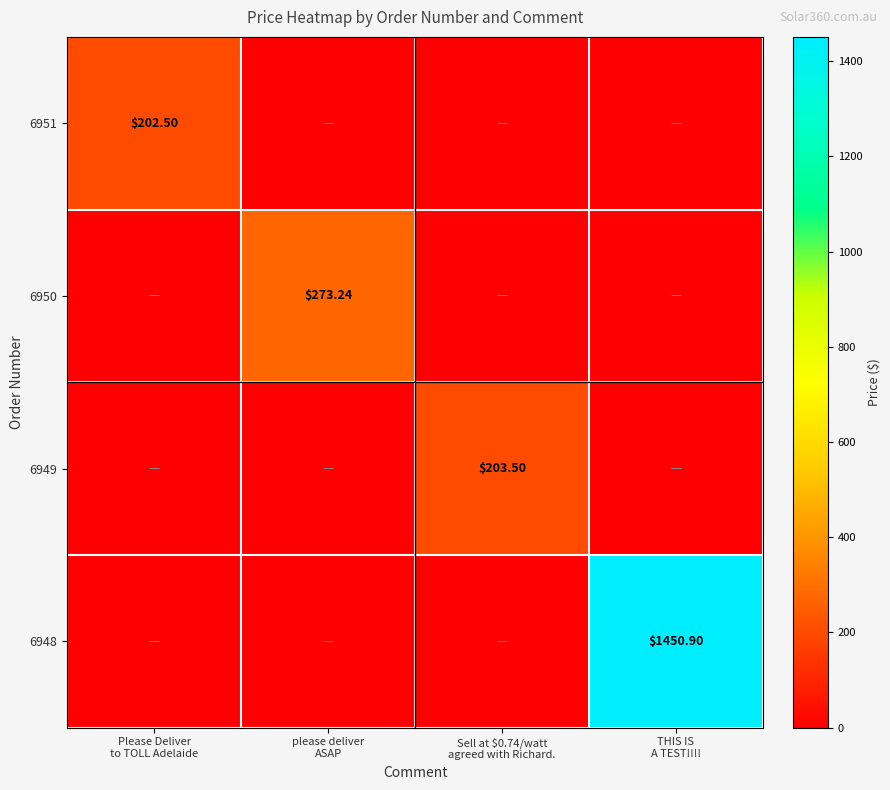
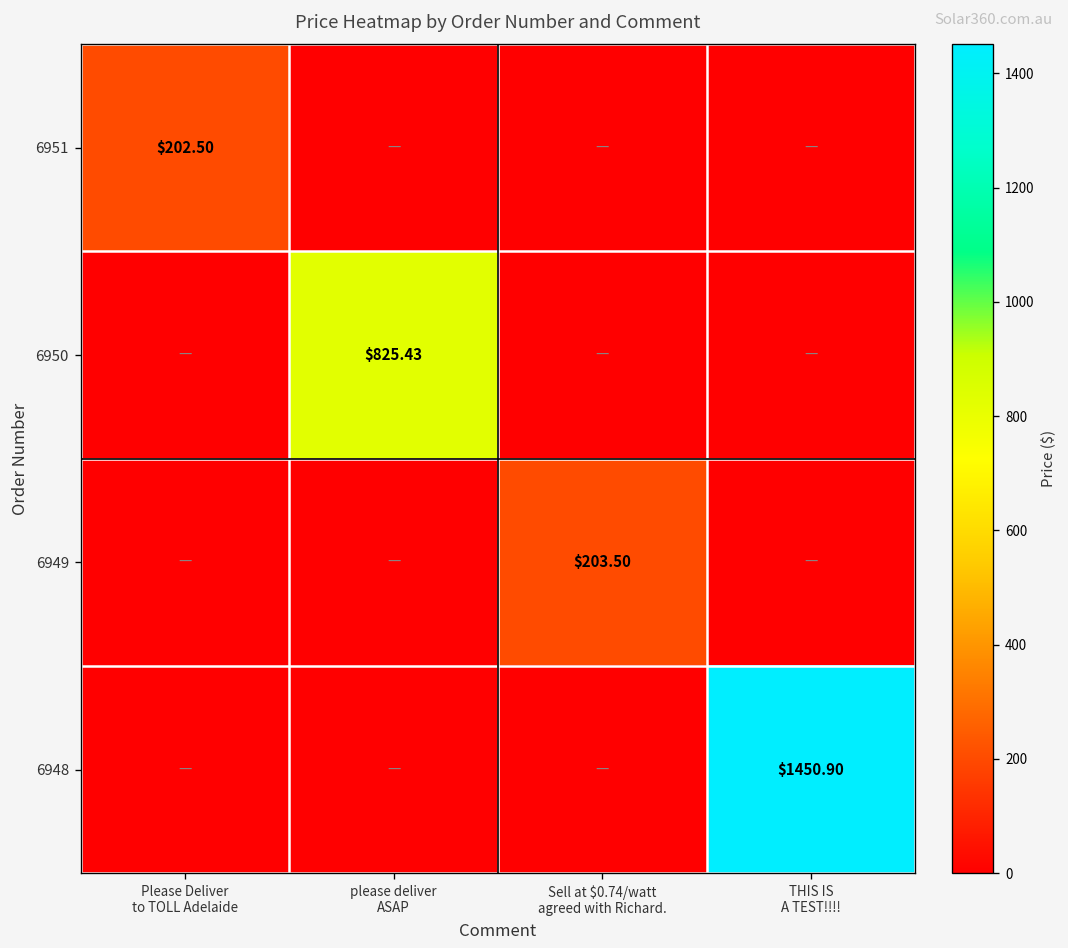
6950, please deliver ASAP: $273.24 -> $825.43
